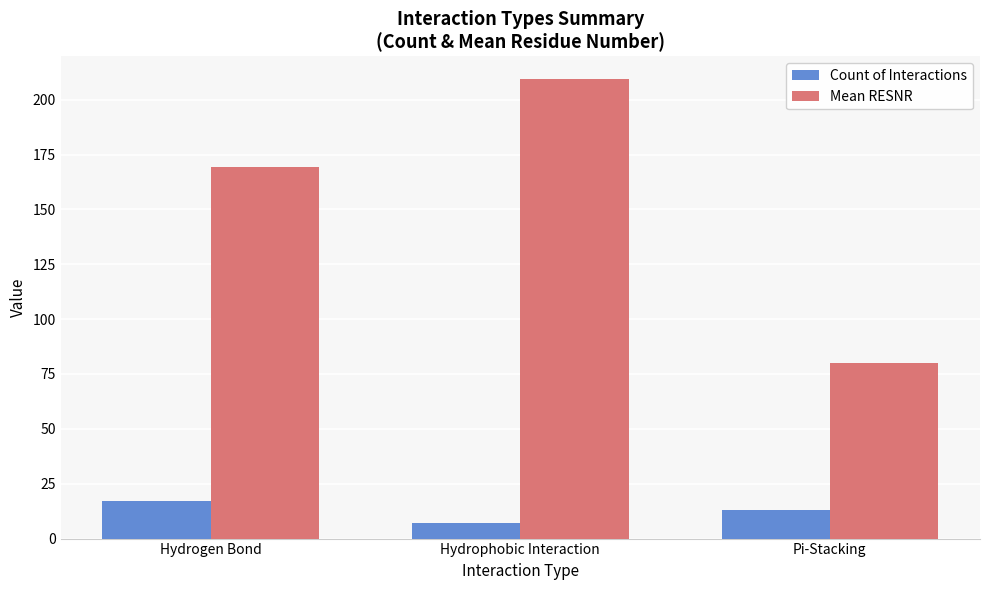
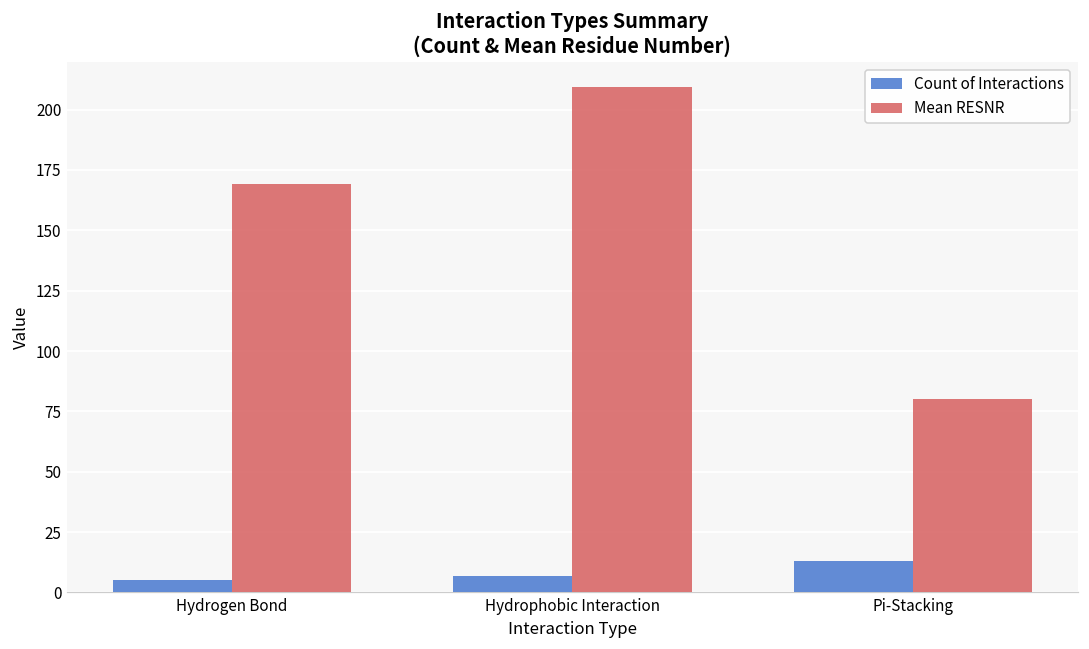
Count of Interactions, Hydrogen Bond: 17 -> 5
